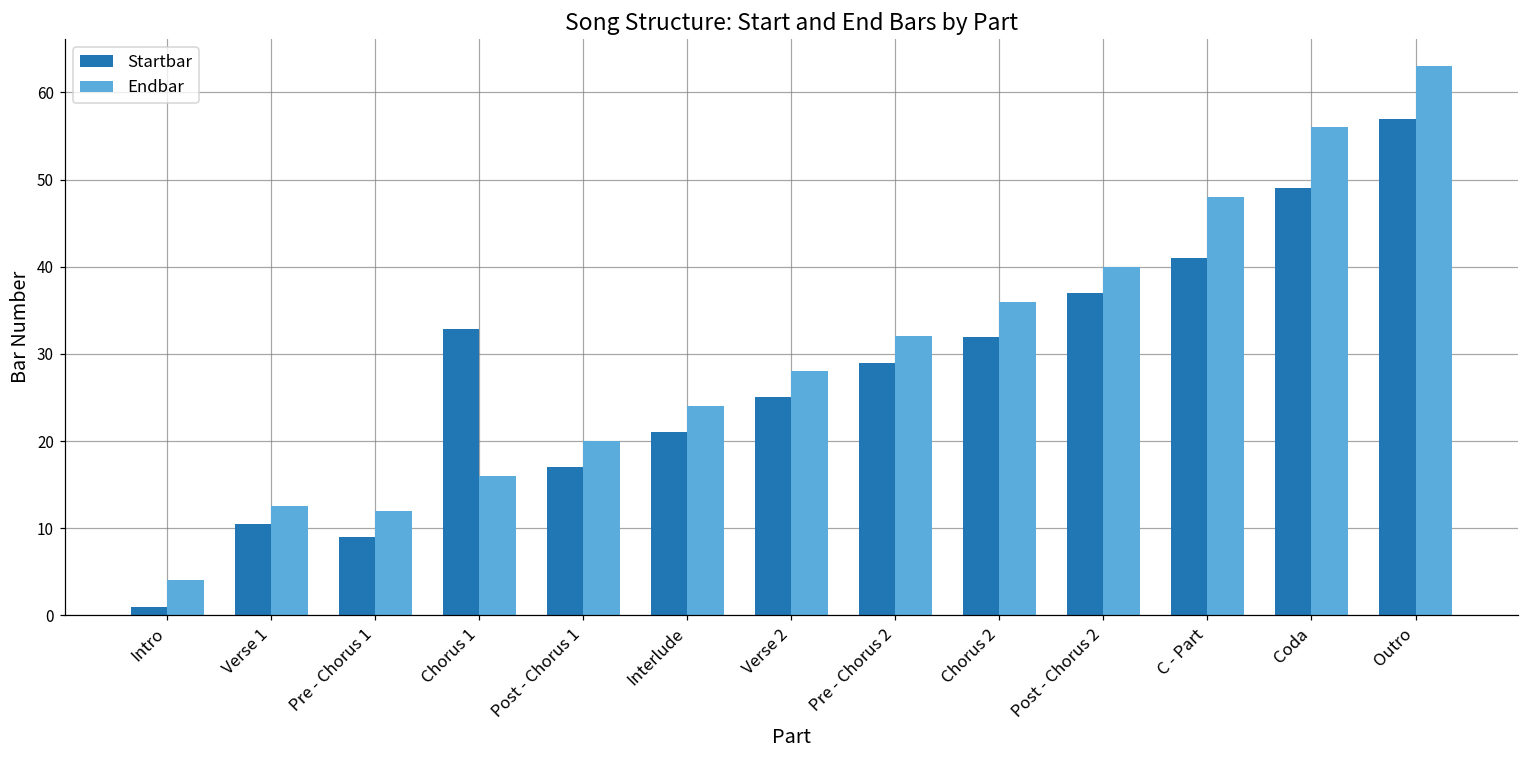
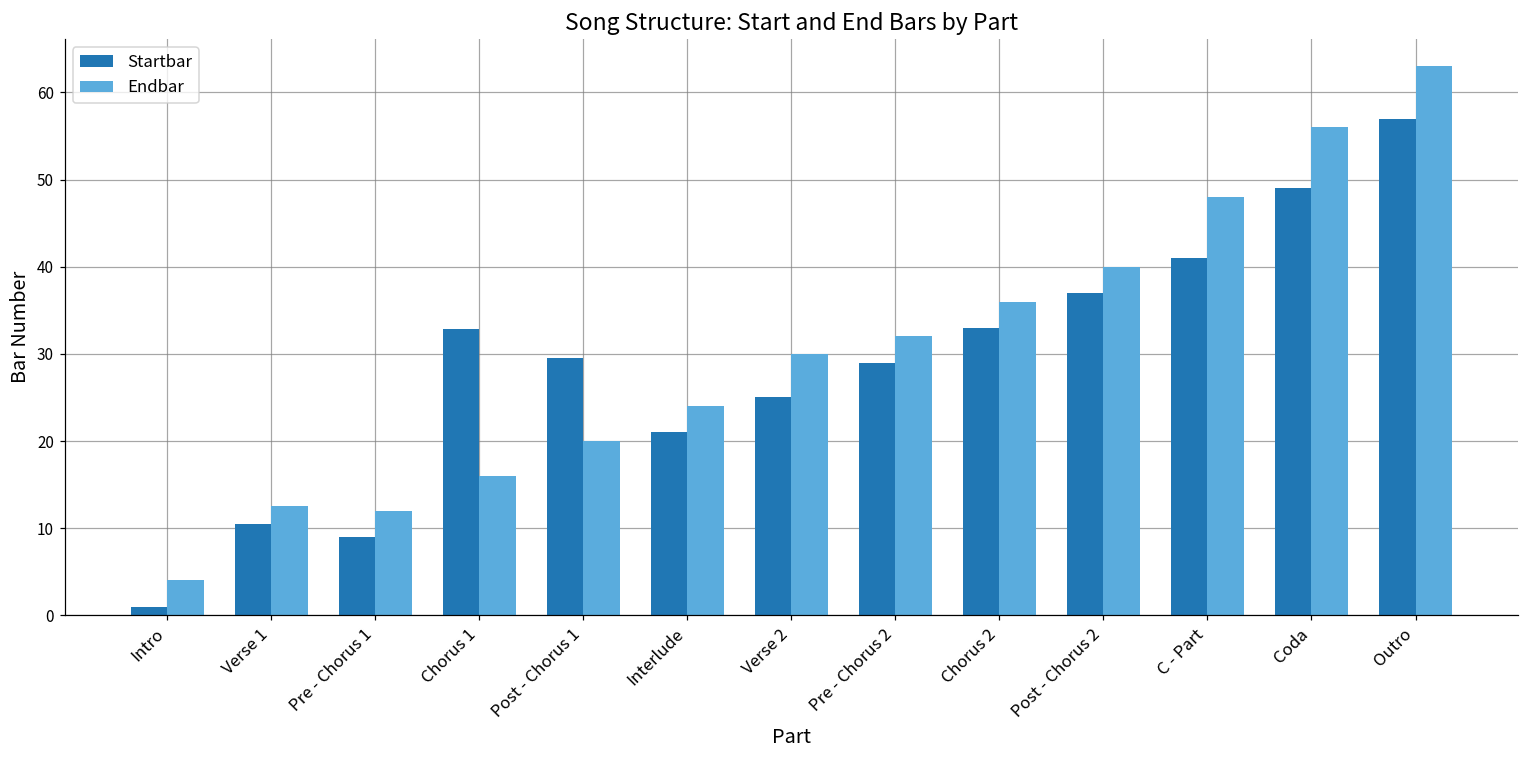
Startbar, Post - Chorus 1: 17 -> 30
Endbar, Verse 2: 28 -> 30
Startbar, Chorus 2: 32 -> 33
